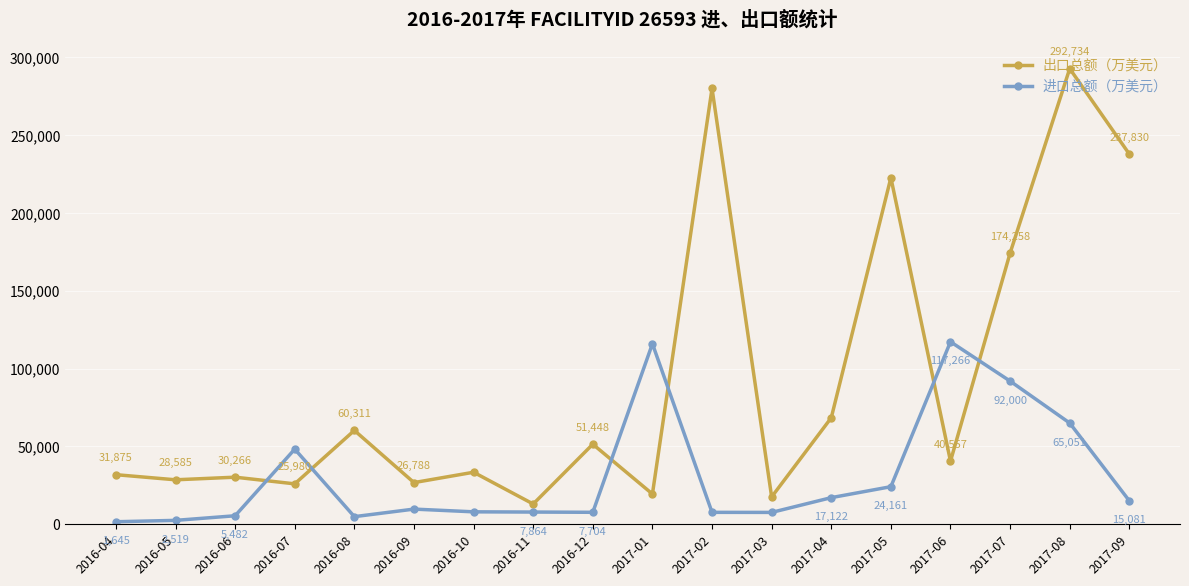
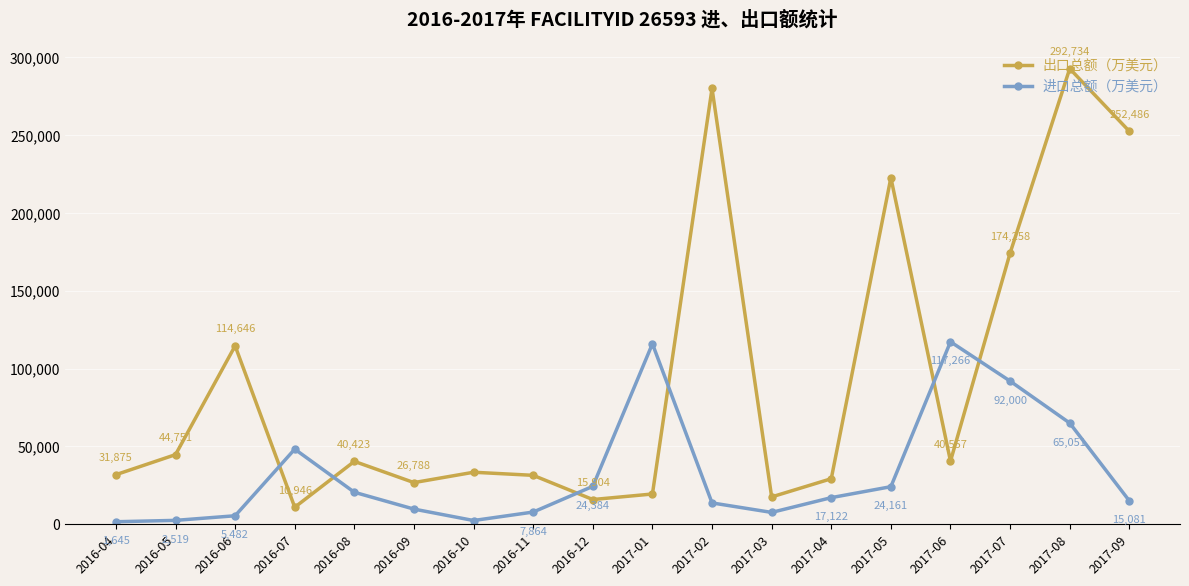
出口总额（万美元）, 2016-05: 28,585 -> 44,751
出口总额（万美元）, 2016-06: 30,266 -> 114,646
出口总额（万美元）, 2016-07: 25,980 -> 10,946
出口总额（万美元）, 2016-08: 60,311 -> 40,423
进口总额（万美元）, 2016-08: 5,000 -> 21,000
进口总额（万美元）, 2016-10: 8,000 -> 2,000
出口总额（万美元）, 2016-11: 13,000 -> 31,000
出口总额（万美元）, 2016-12: 51,448 -> 15,904
进口总额（万美元）, 2016-12: 7,704 -> 24,384
进口总额（万美元）, 2017-02: 8,000 -> 14,000
出口总额（万美元）, 2017-04: 68,000 -> 29,000
出口总额（万美元）, 2017-09: 237,830 -> 252,486
